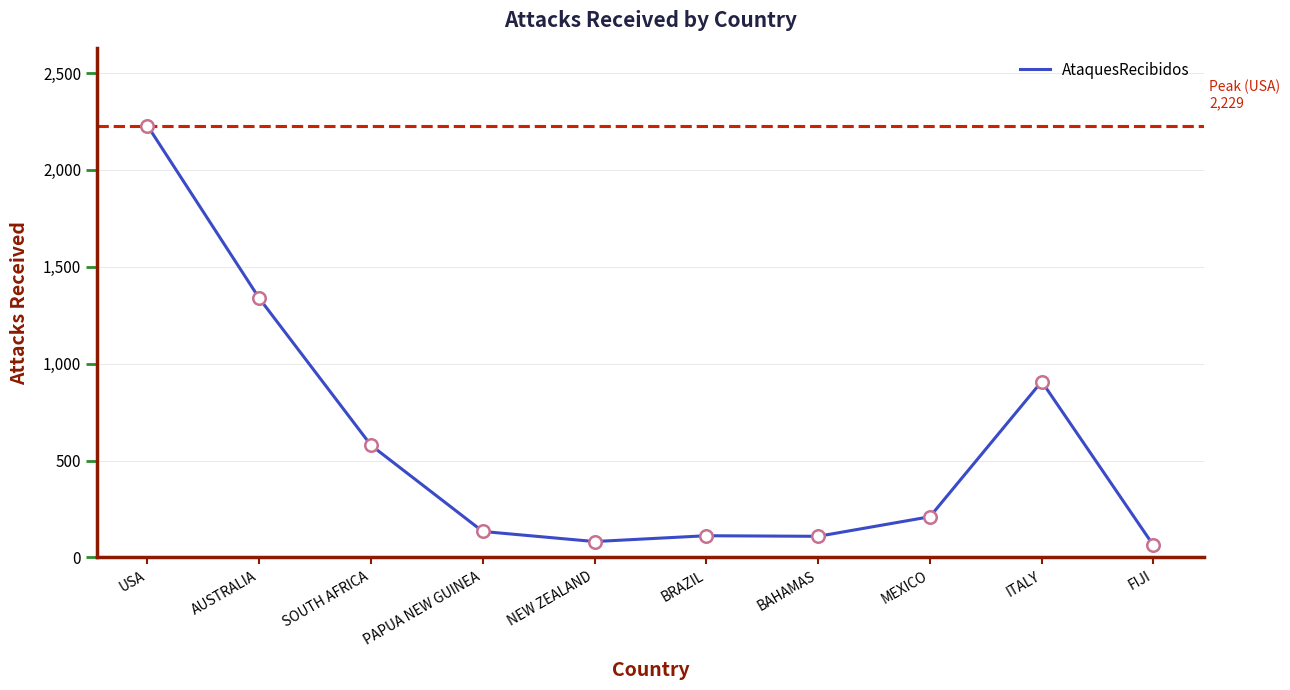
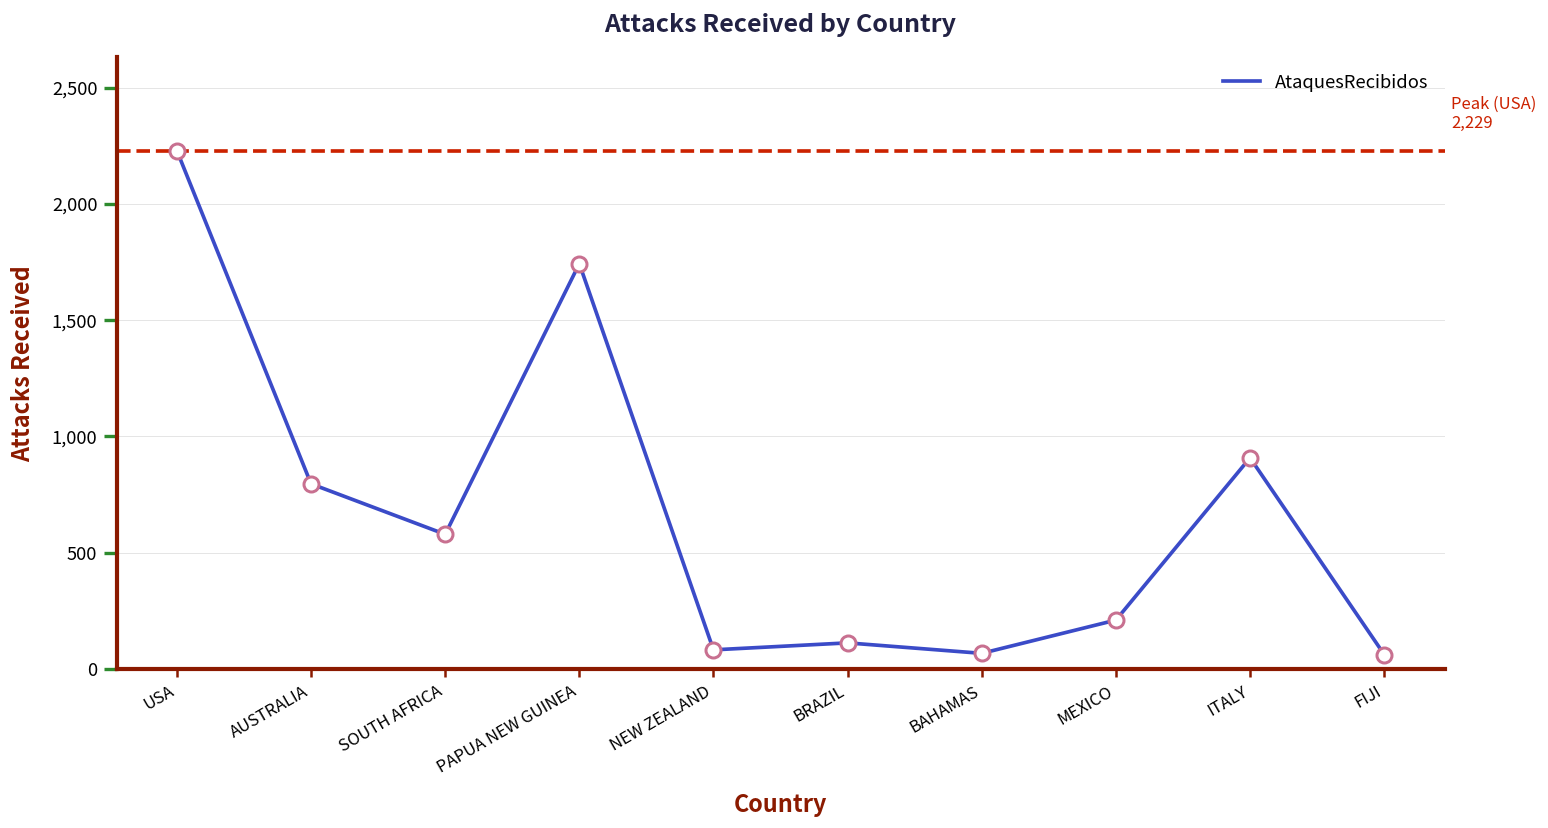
AUSTRALIA: 1,340 -> 800
PAPUA NEW GUINEA: 130 -> 1,740
BAHAMAS: 110 -> 70
